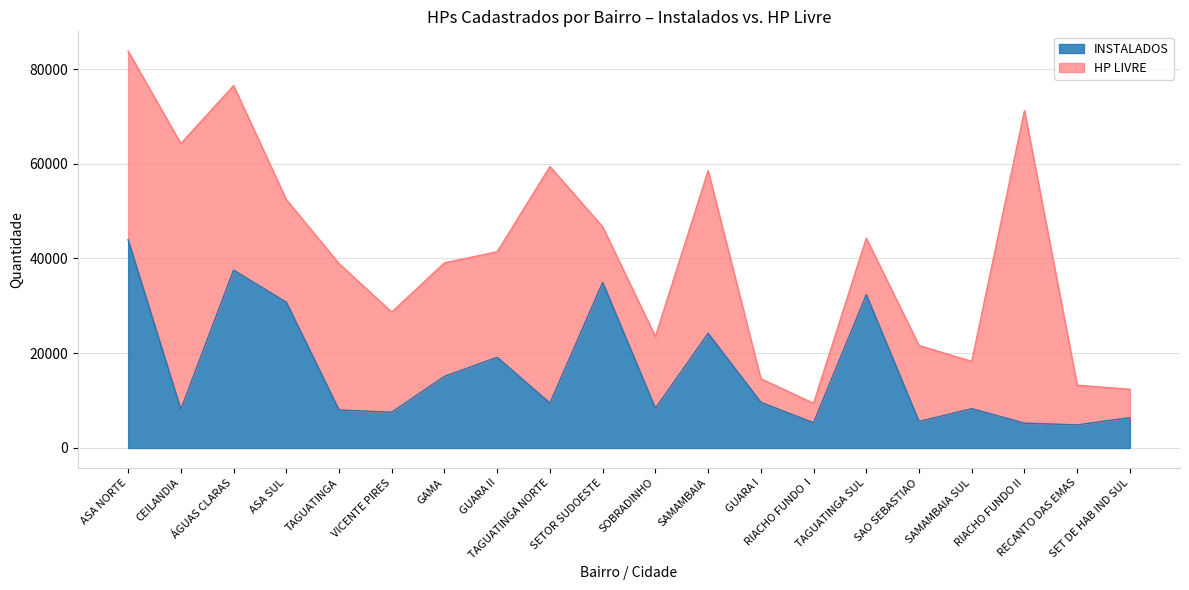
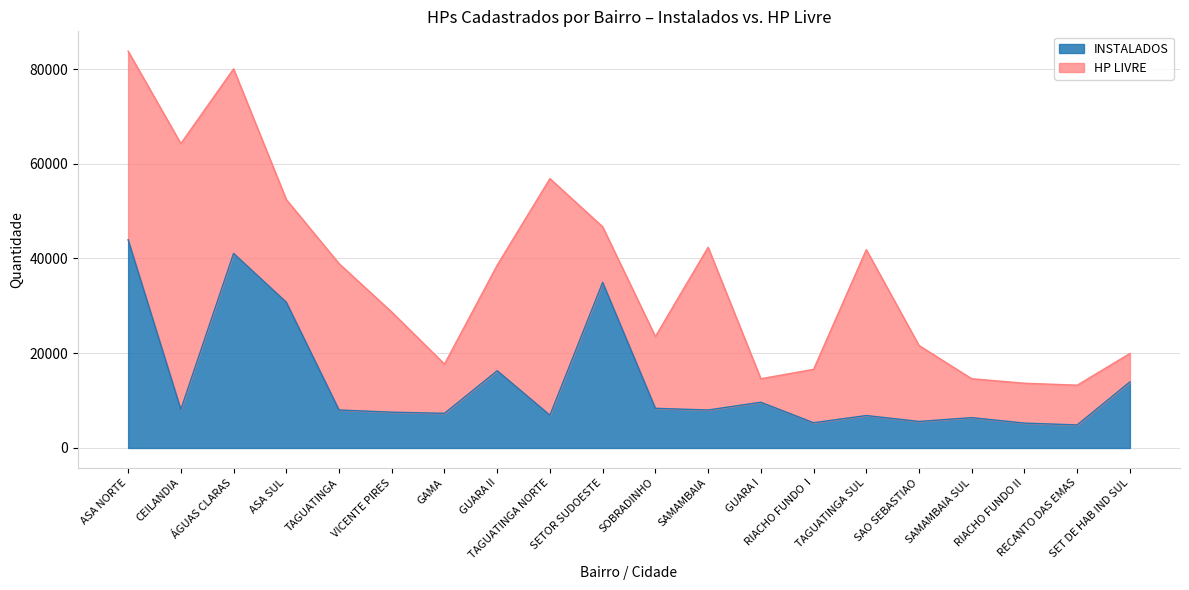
INSTALADOS, ÁGUAS CLARAS: 38000 -> 41000
INSTALADOS, GAMA: 15000 -> 7000
HP LIVRE, GAMA: 24000 -> 10000
INSTALADOS, GUARA II: 19000 -> 16000
INSTALADOS, TAGUATINGA NORTE: 9000 -> 7000
INSTALADOS, SAMAMBAIA: 24000 -> 8000
HP LIVRE, RIACHO FUNDO I: 4000 -> 11000
INSTALADOS, TAGUATINGA SUL: 32000 -> 7000
HP LIVRE, TAGUATINGA SUL: 12000 -> 35000
INSTALADOS, SAMAMBAIA SUL: 8000 -> 6000
HP LIVRE, SAMAMBAIA SUL: 10000 -> 8000
HP LIVRE, RIACHO FUNDO II: 66000 -> 8000
INSTALADOS, SET DE HAB IND SUL: 6000 -> 14000
